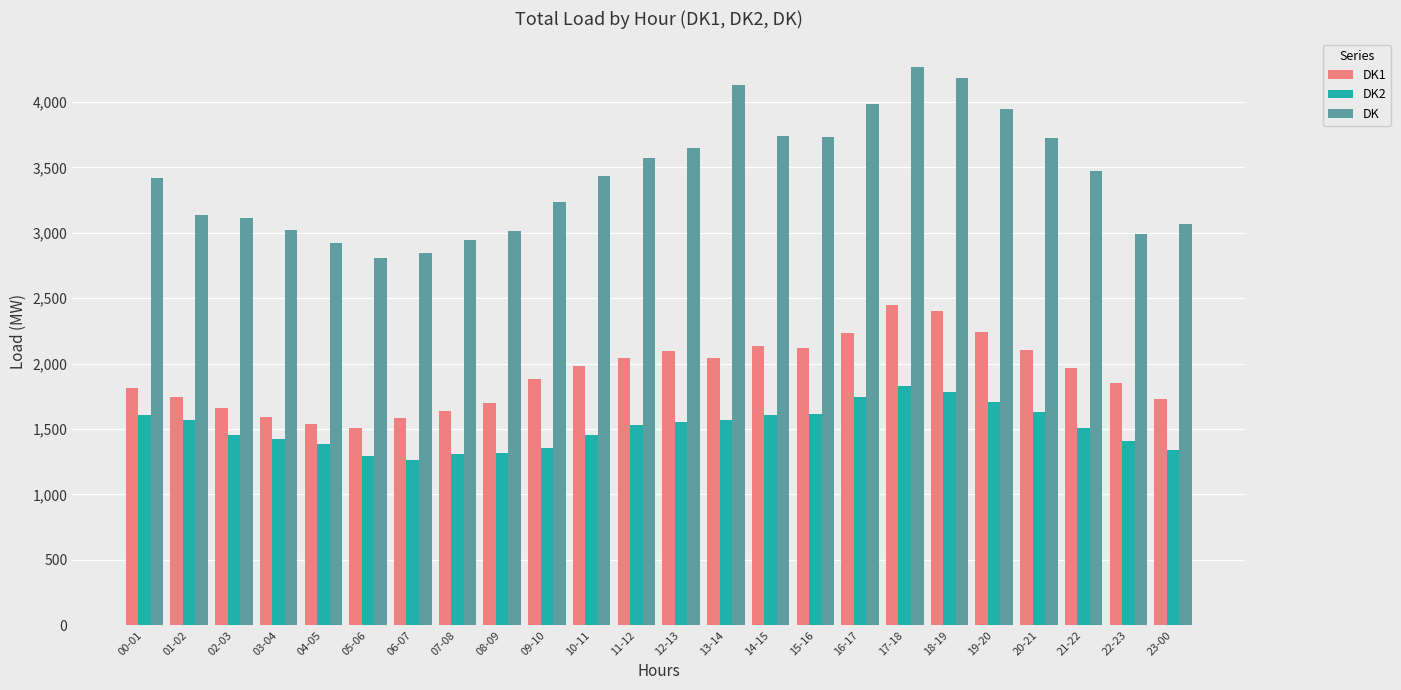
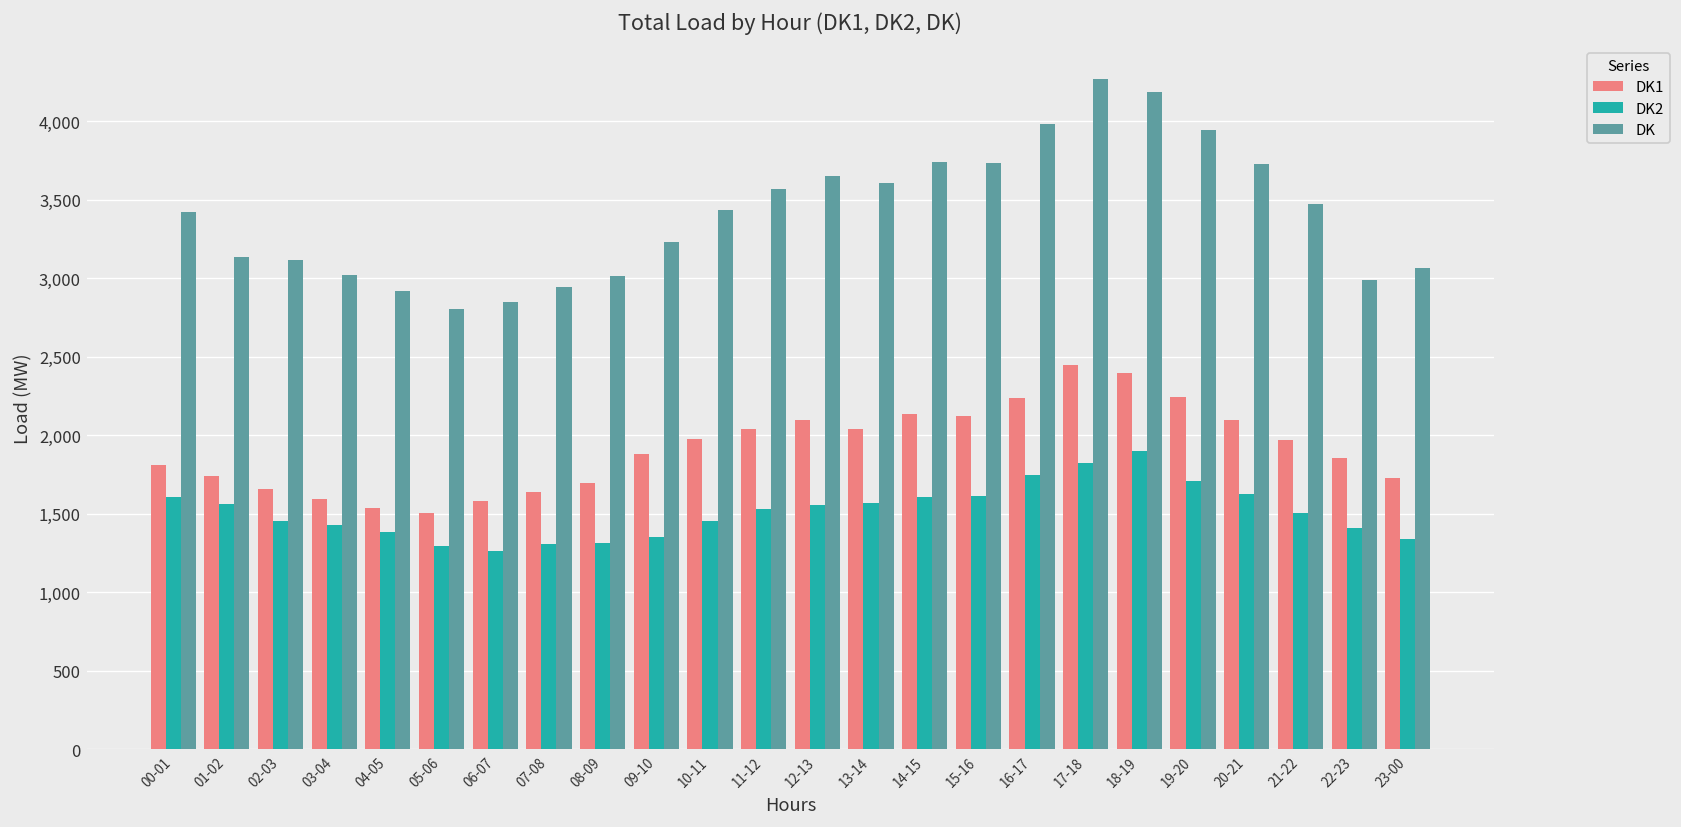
DK, 13-14: 4,130 -> 3,610
DK2, 18-19: 1,790 -> 1,900
